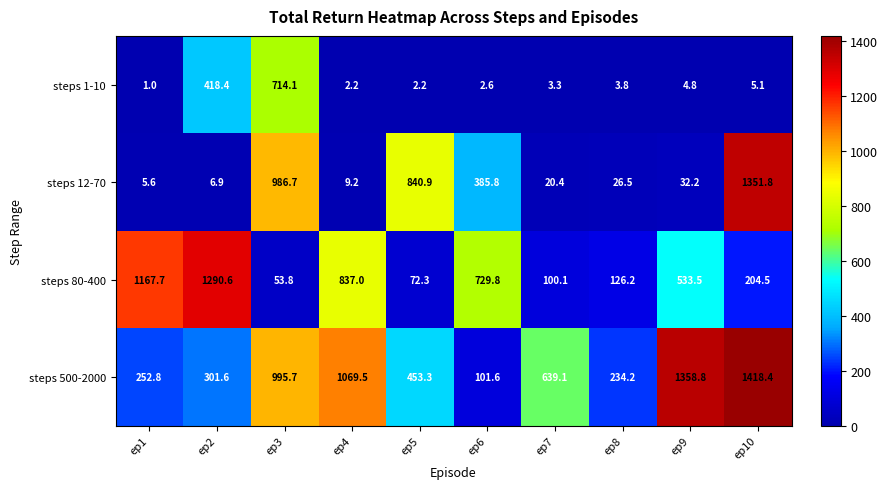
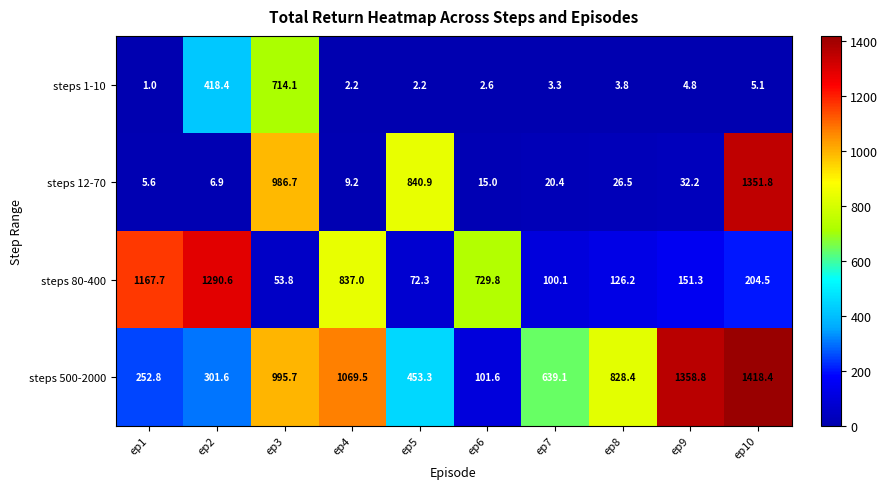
steps 12-70, ep6: 385.8 -> 15.0
steps 80-400, ep9: 533.5 -> 151.3
steps 500-2000, ep8: 234.2 -> 828.4
